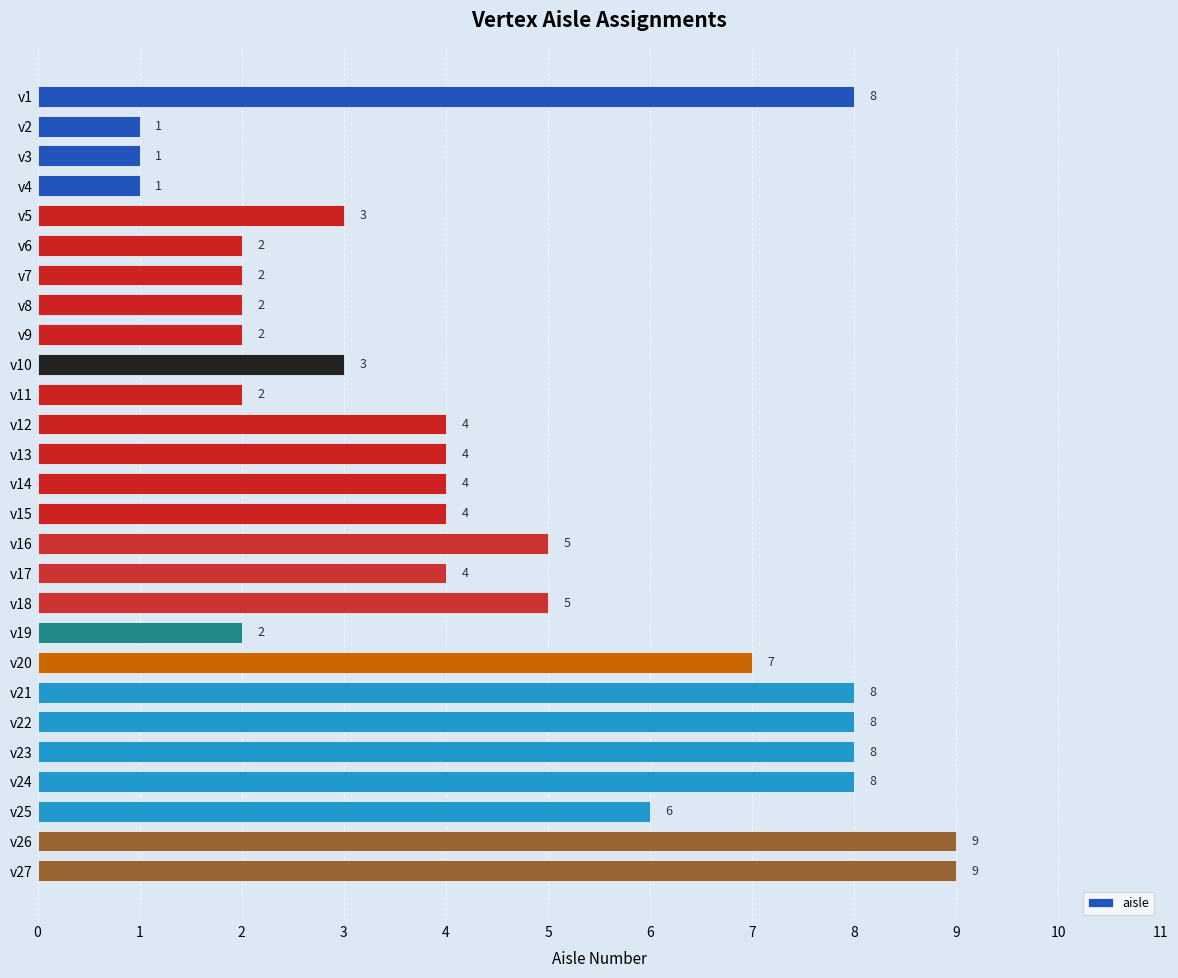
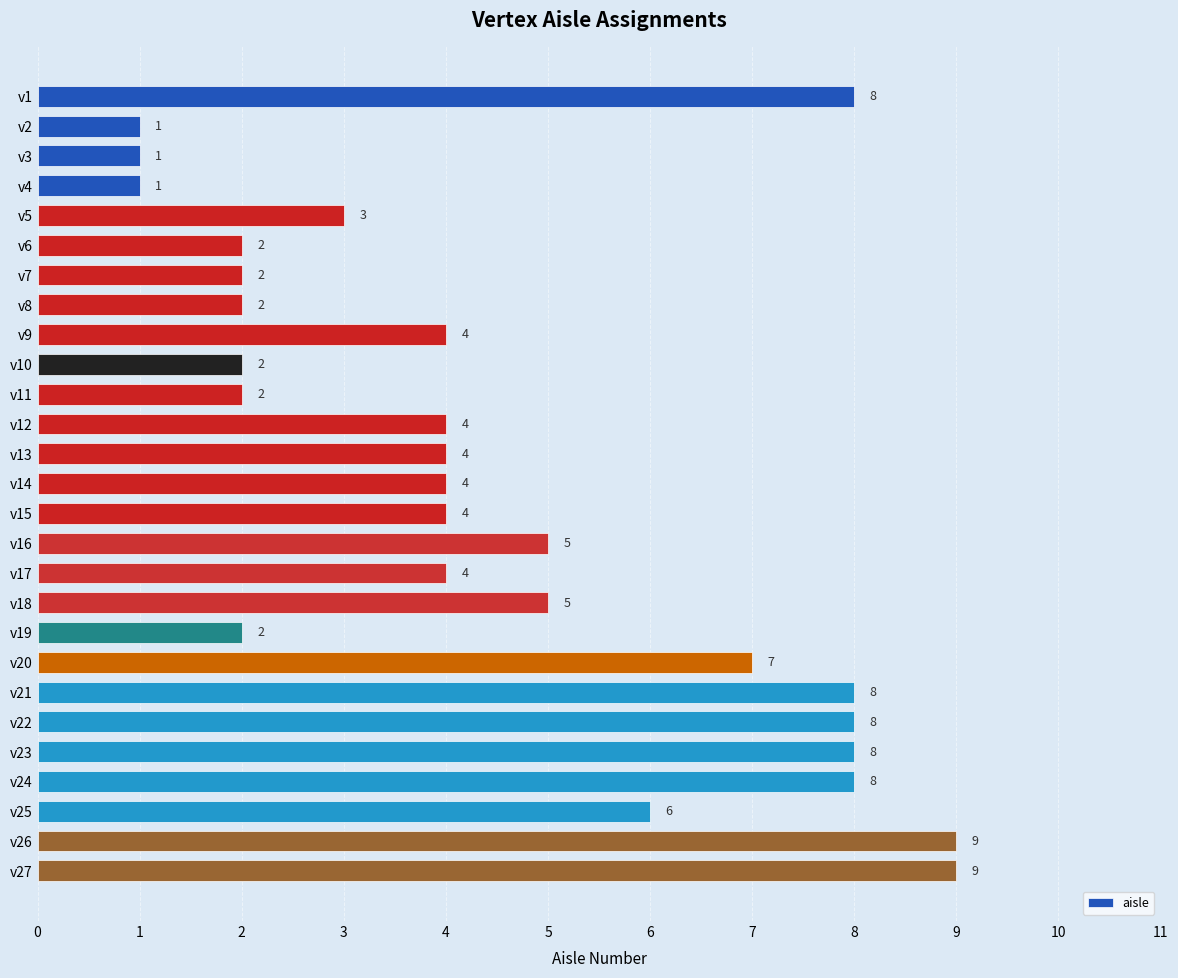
v9: 2 -> 4
v10: 3 -> 2
